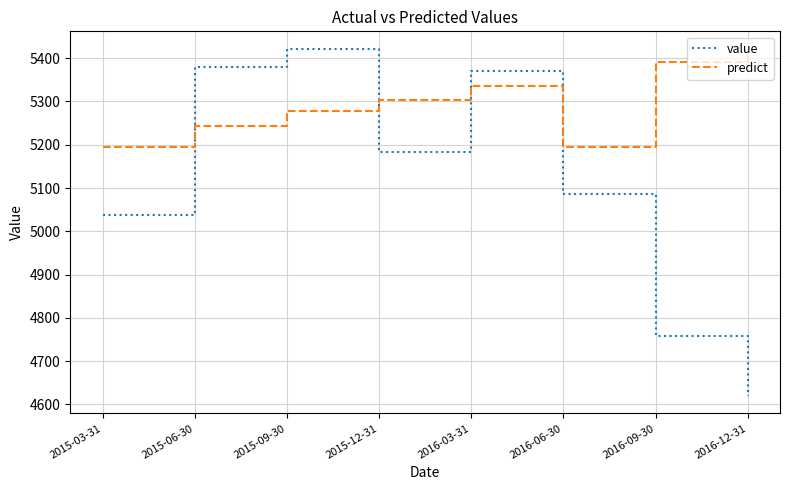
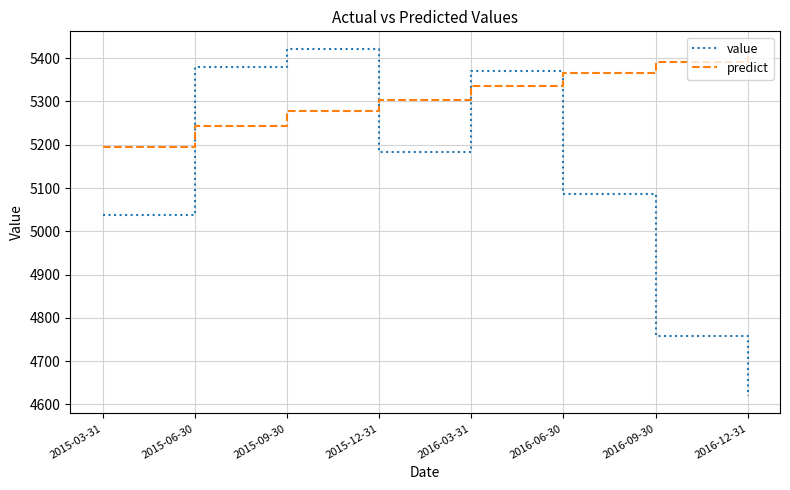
predict, 2016-06-30: 5190 -> 5370
